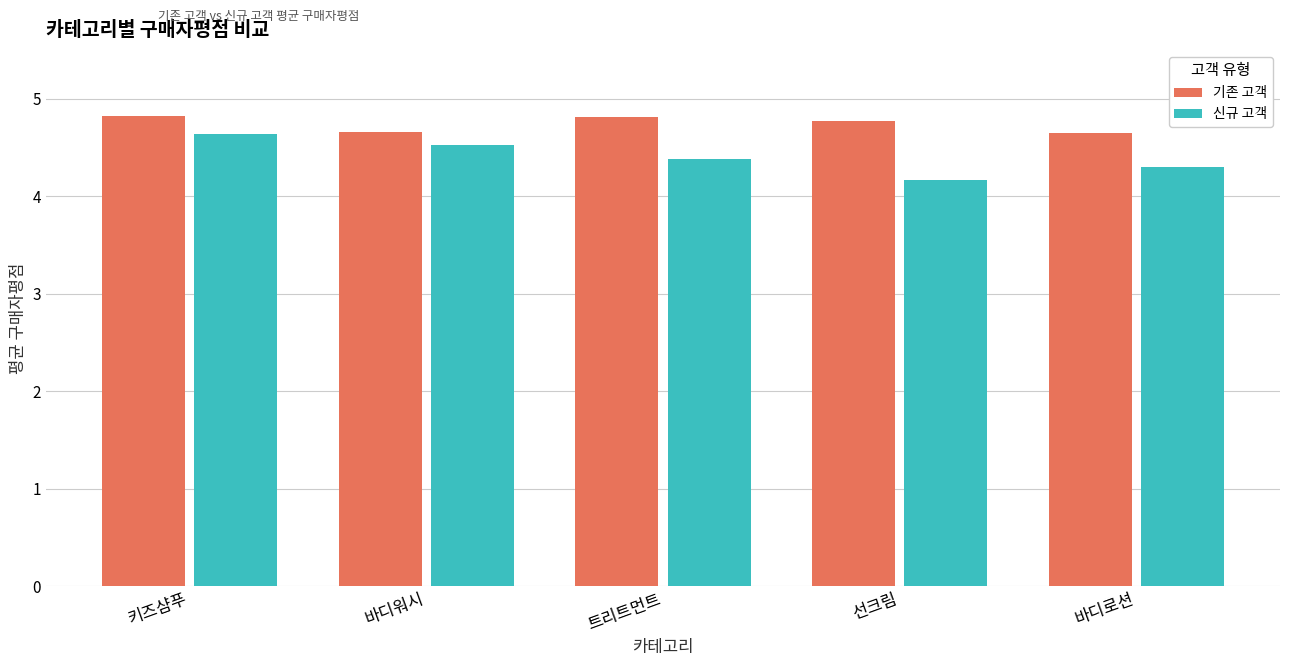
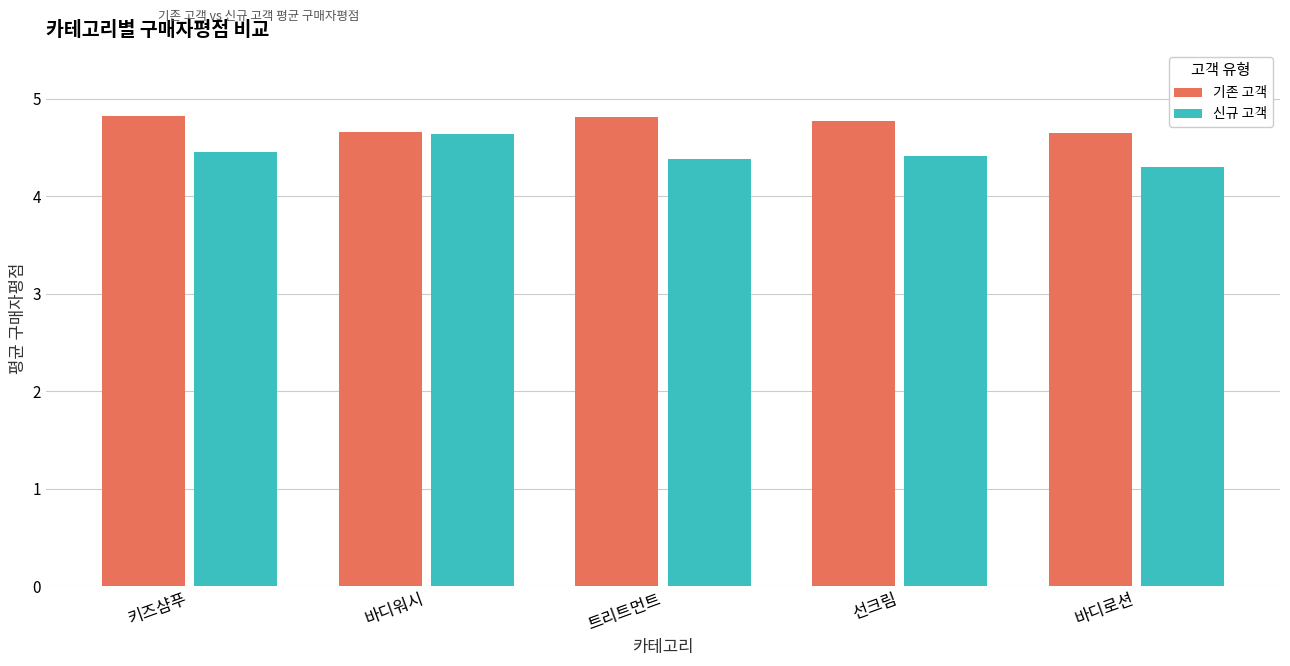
신규 고객, 키즈샴푸: 4.6 -> 4.5
신규 고객, 바디워시: 4.5 -> 4.6
신규 고객, 선크림: 4.2 -> 4.4
